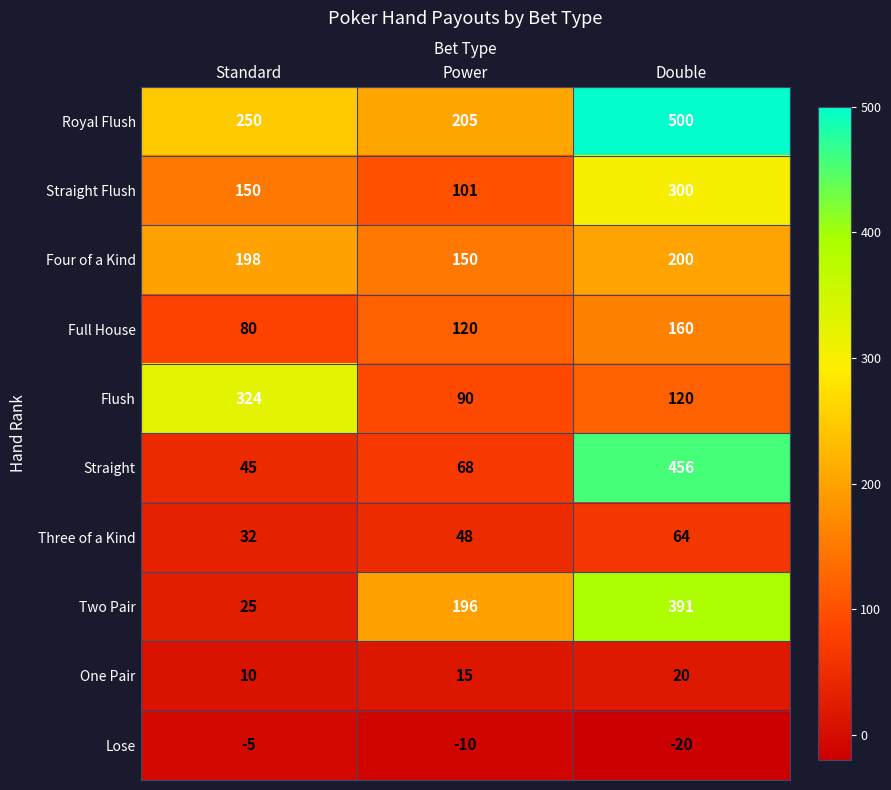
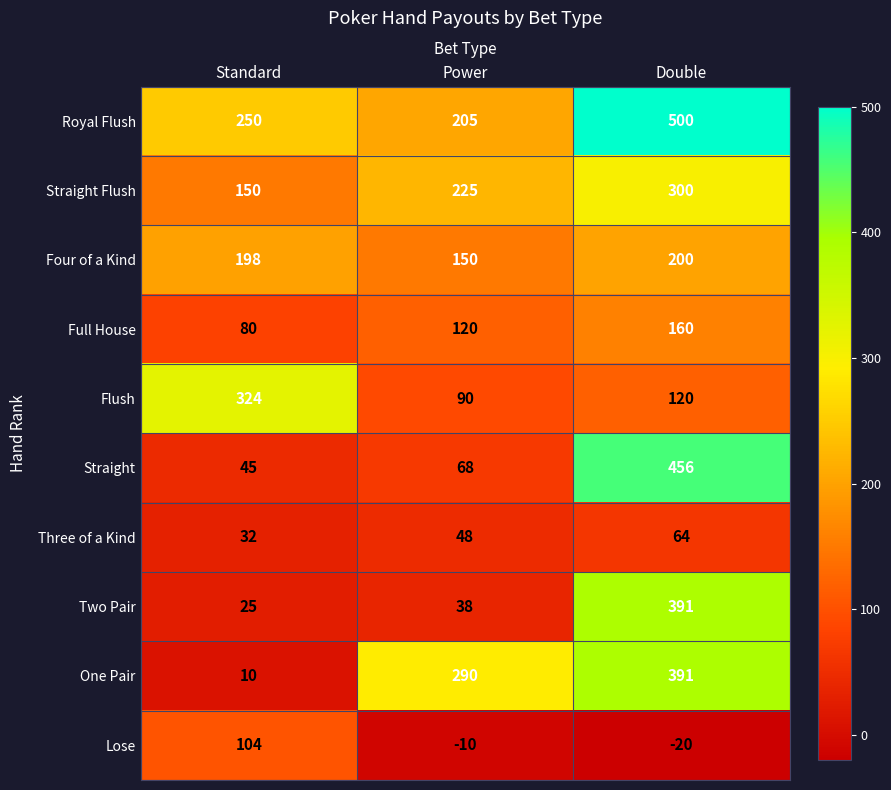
Straight Flush, Power: 101 -> 225
Two Pair, Power: 196 -> 38
One Pair, Power: 15 -> 290
One Pair, Double: 20 -> 391
Lose, Standard: -5 -> 104
